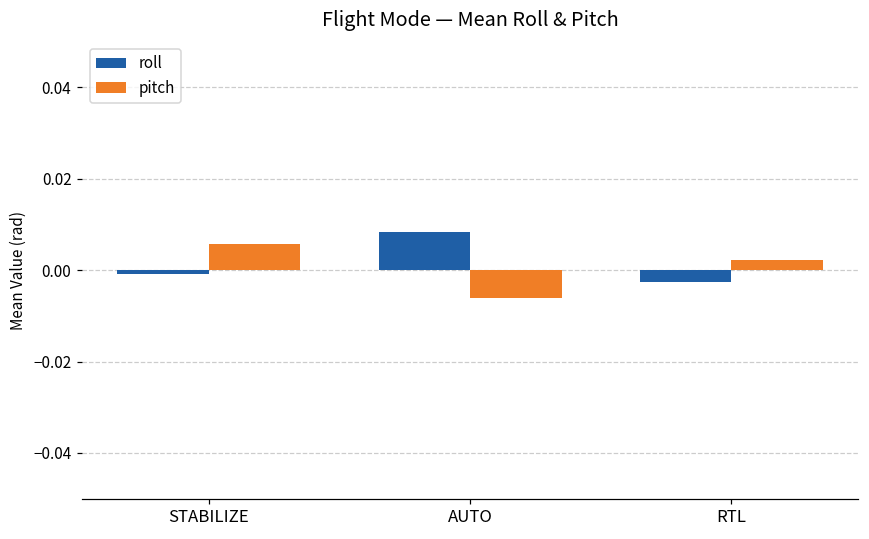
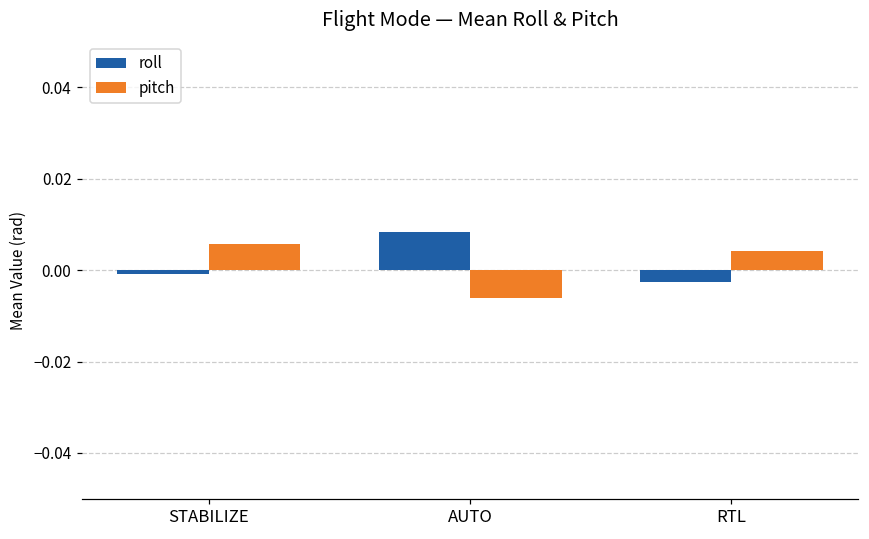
pitch, RTL: 0.002 -> 0.004
